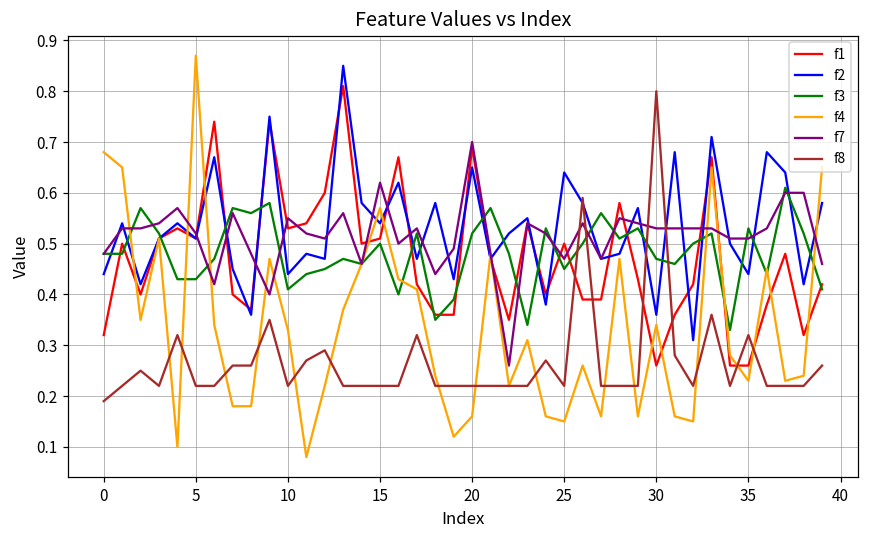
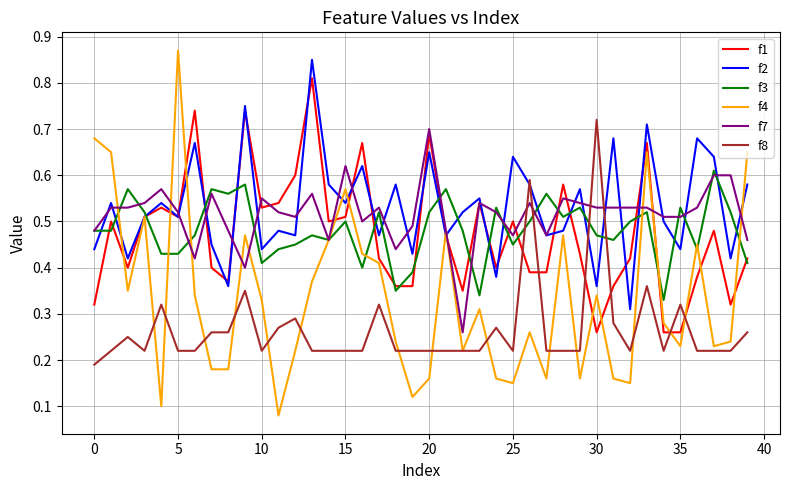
f8, 30: 0.80 -> 0.72
